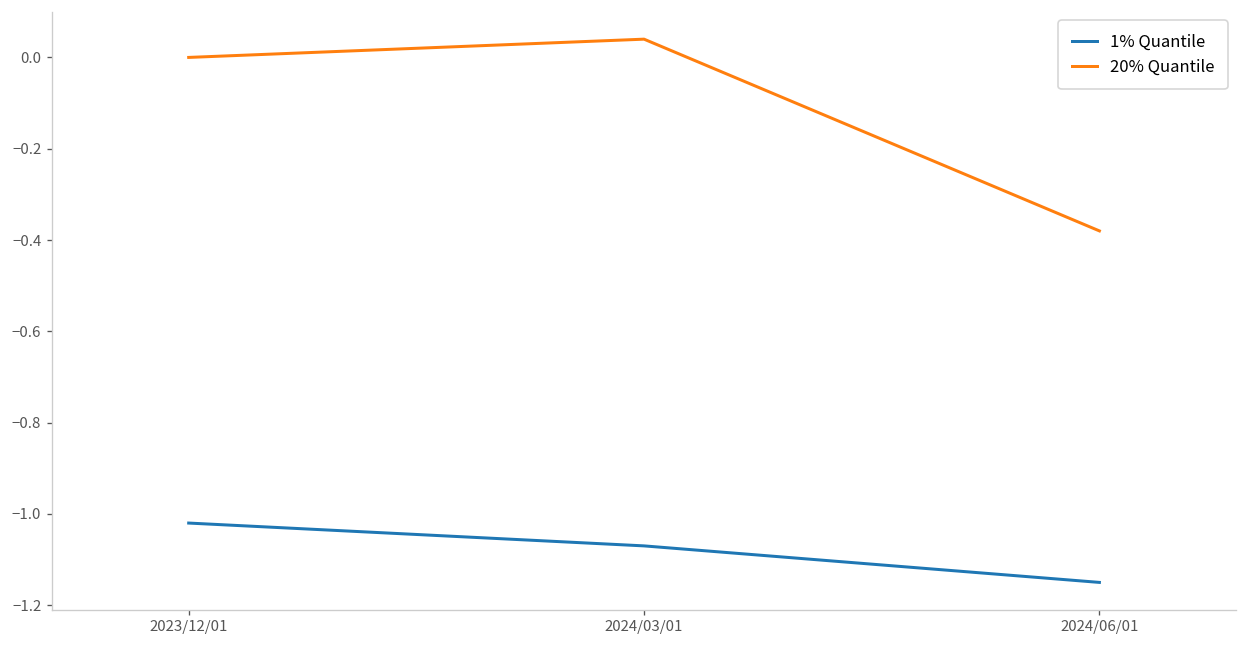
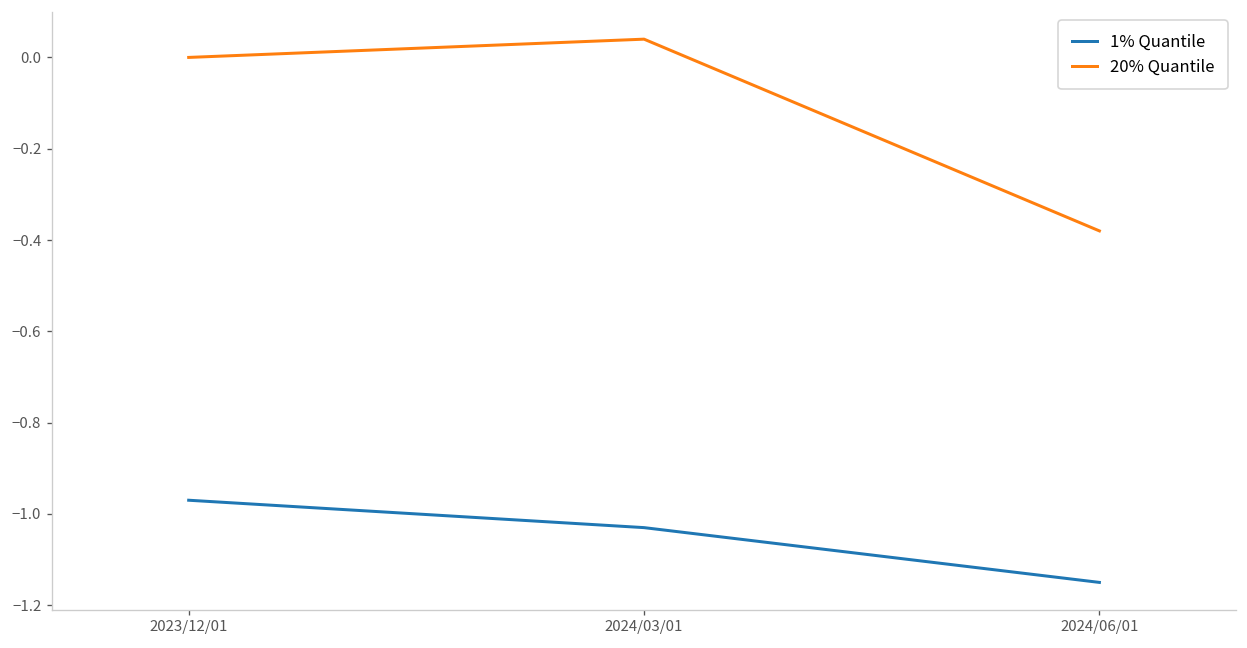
1% Quantile, 2023/12/01: -1.02 -> -0.97
1% Quantile, 2024/03/01: -1.07 -> -1.03
